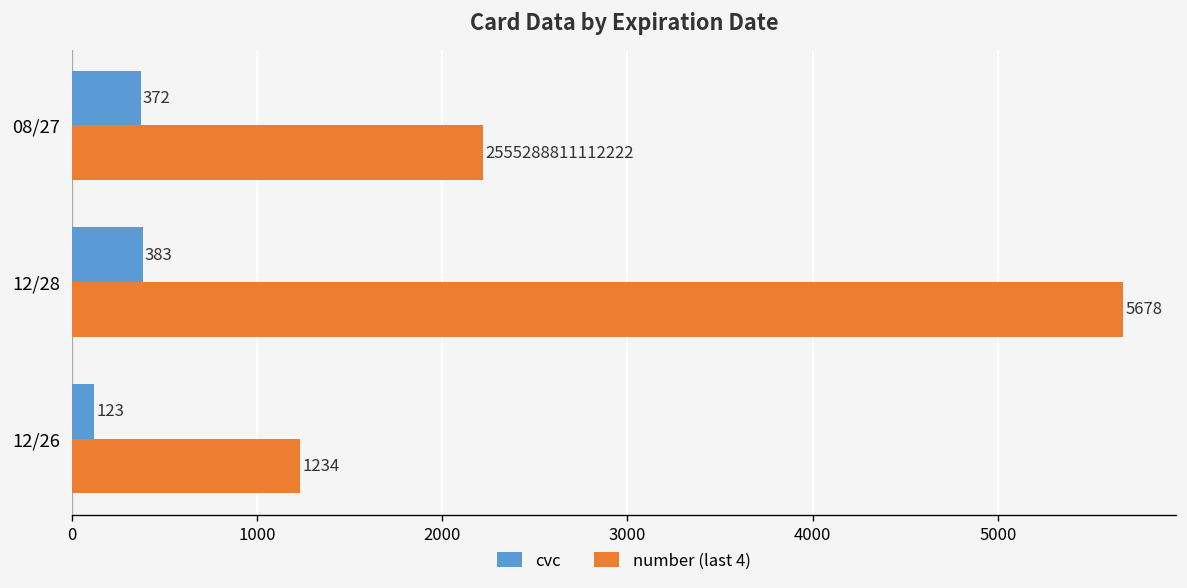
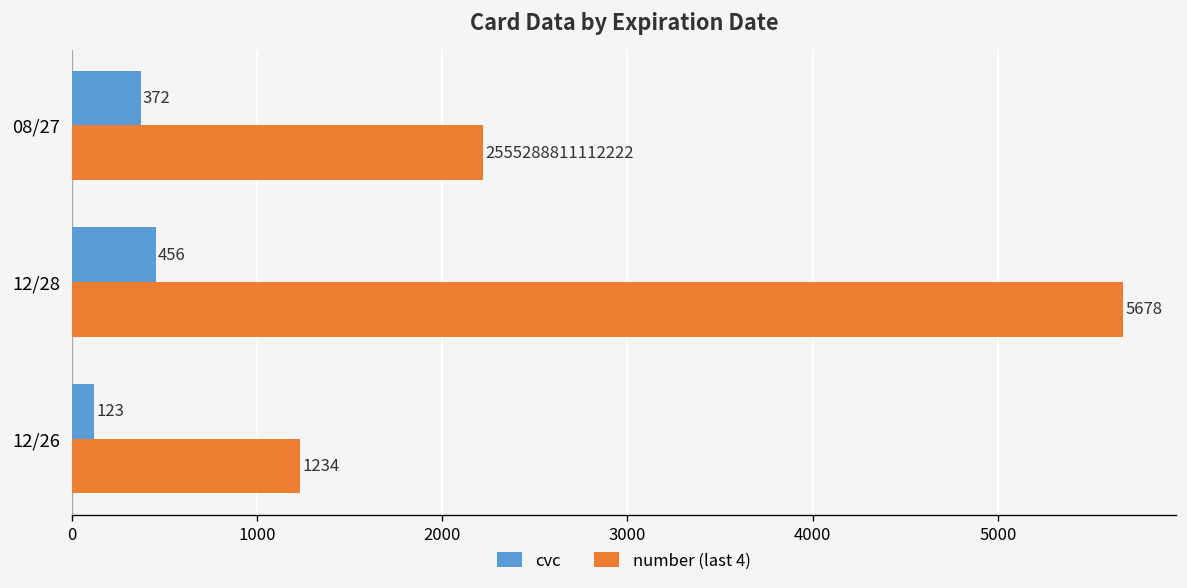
cvc, 12/28: 383 -> 456
